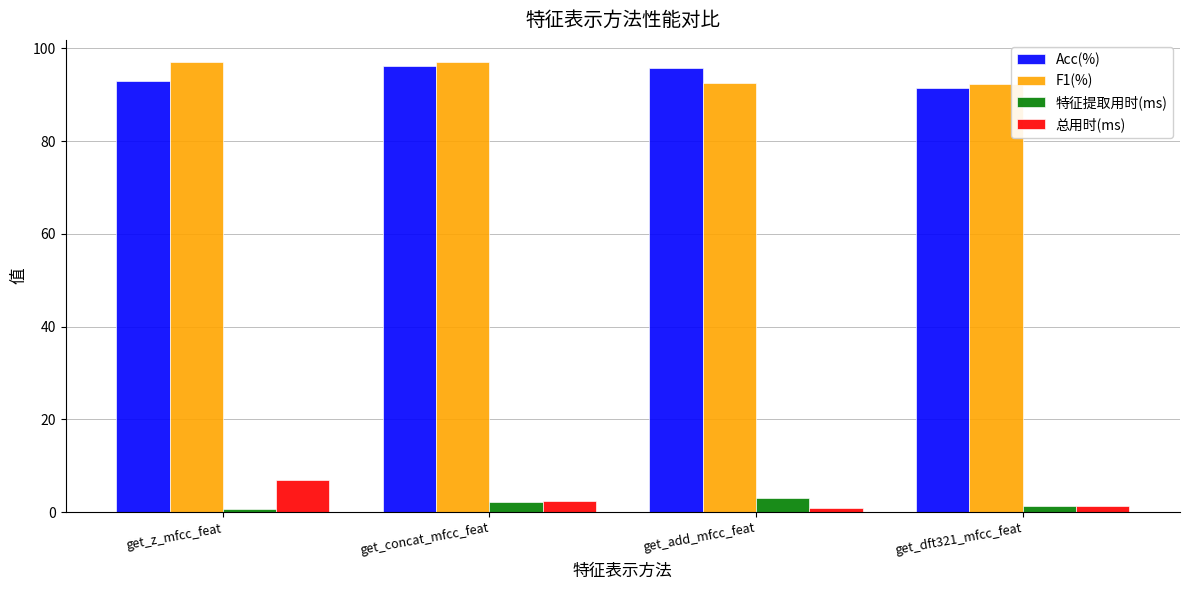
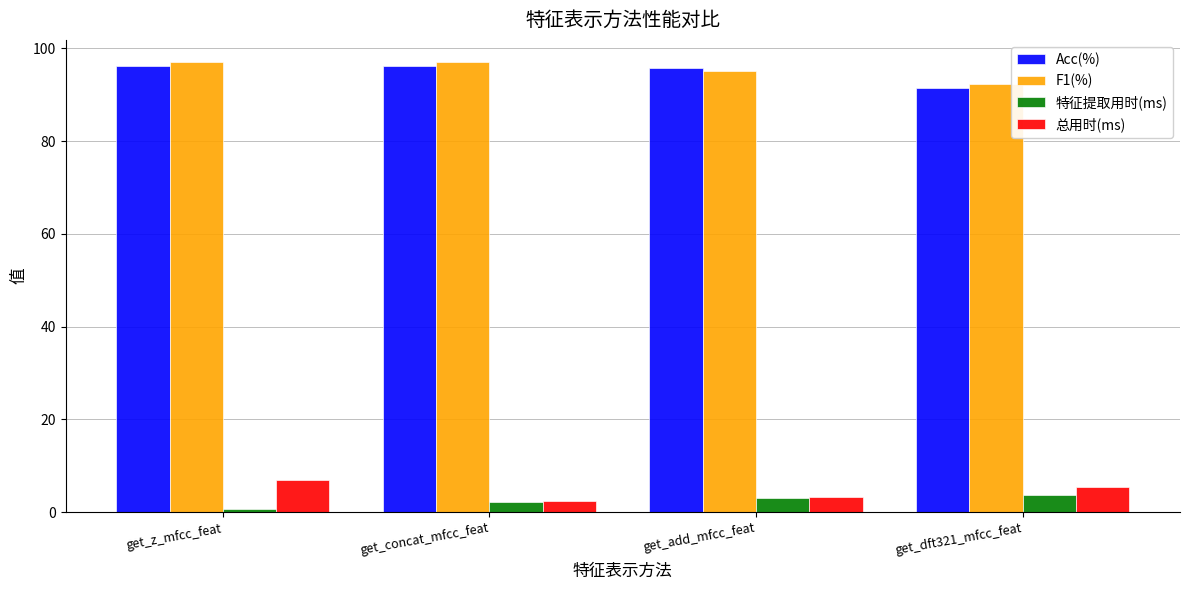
Acc(%), get_z_mfcc_feat: 93 -> 96
F1(%), get_add_mfcc_feat: 93 -> 95
总用时(ms), get_add_mfcc_feat: 1 -> 3
特征提取用时(ms), get_dft321_mfcc_feat: 1 -> 4
总用时(ms), get_dft321_mfcc_feat: 1 -> 6
